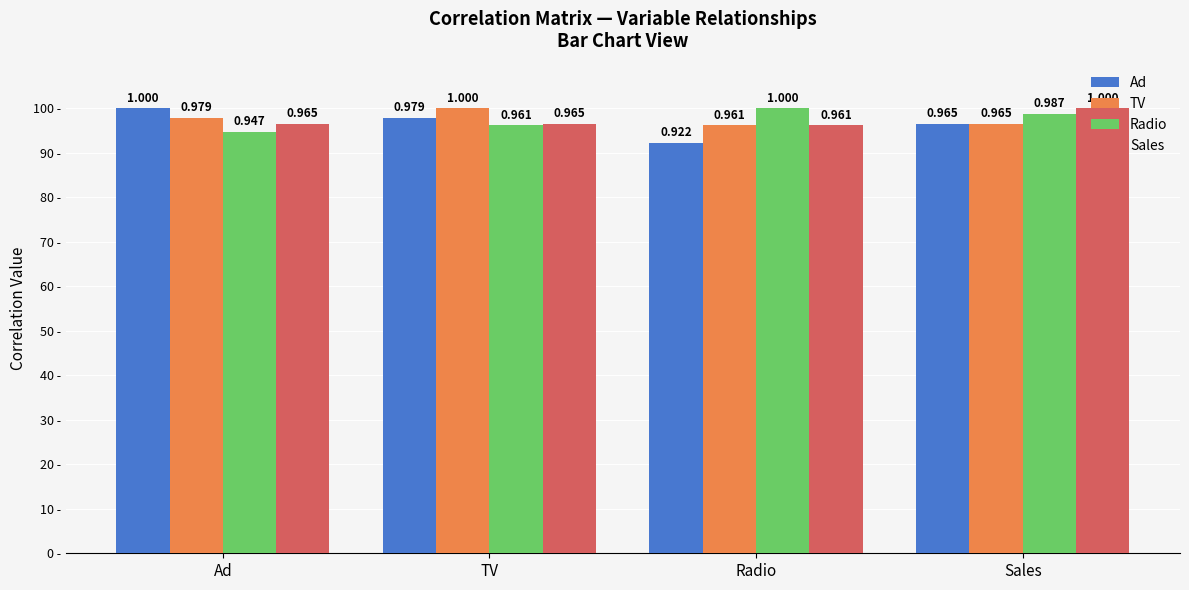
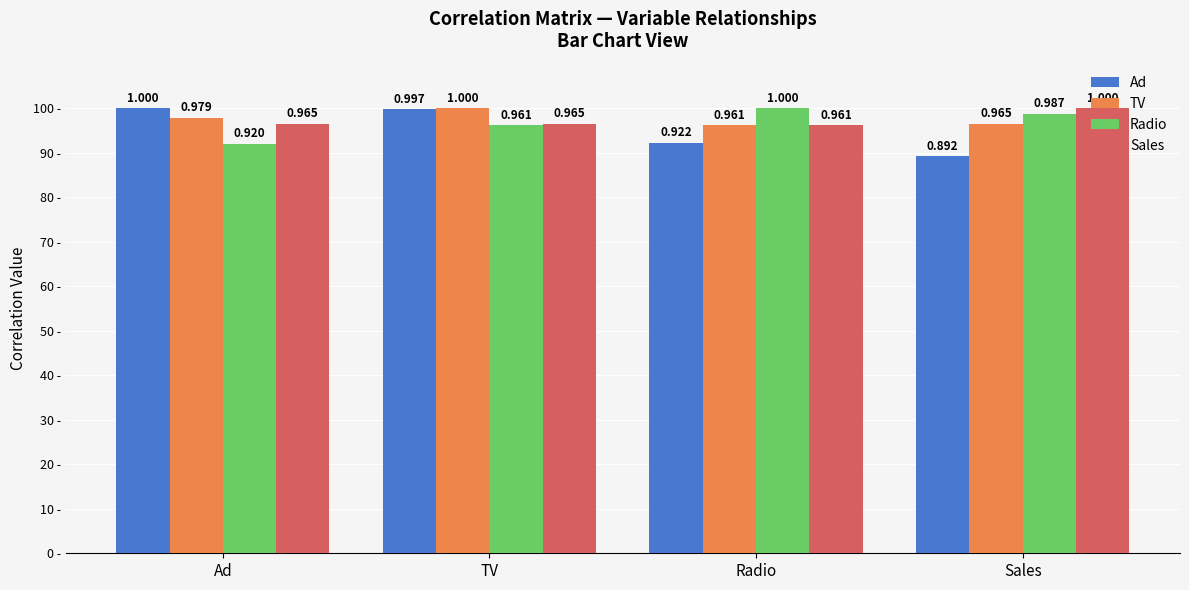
Radio, Ad: 0.947 -> 0.920
Ad, TV: 0.979 -> 0.997
Ad, Sales: 0.965 -> 0.892
